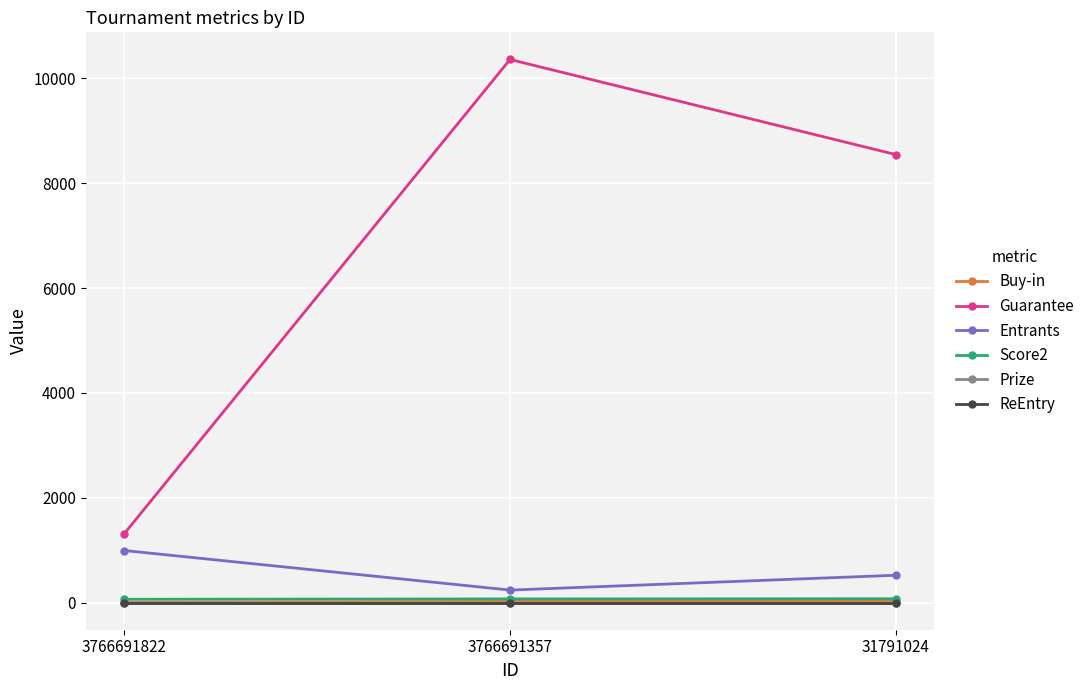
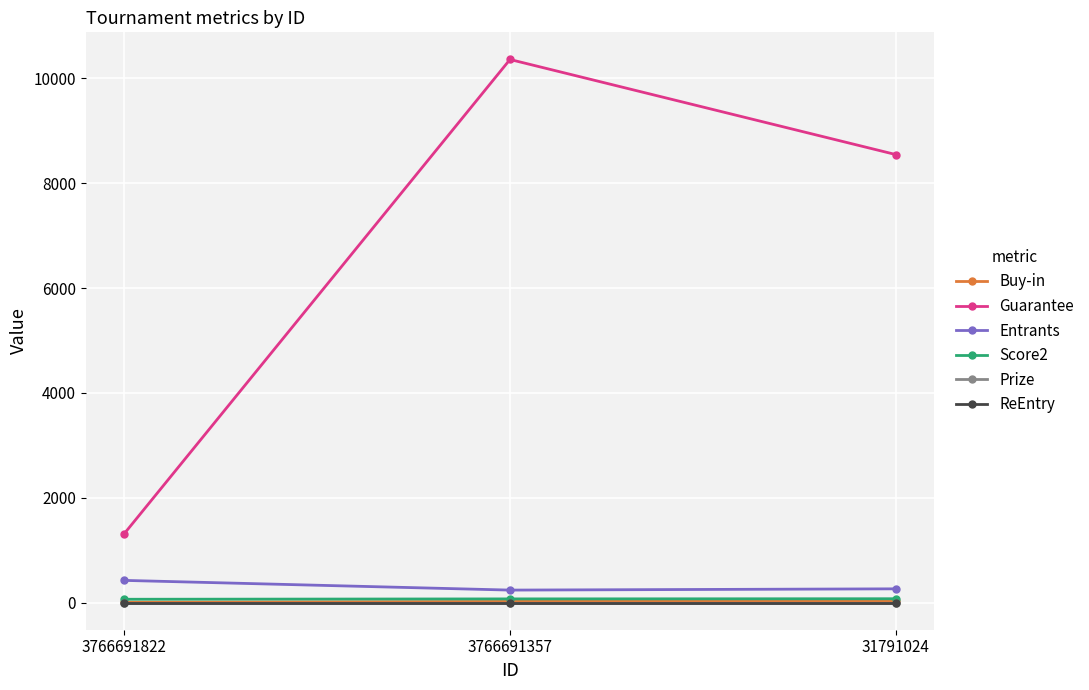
Entrants, 3766691822: 1000 -> 400
Entrants, 31791024: 500 -> 300
